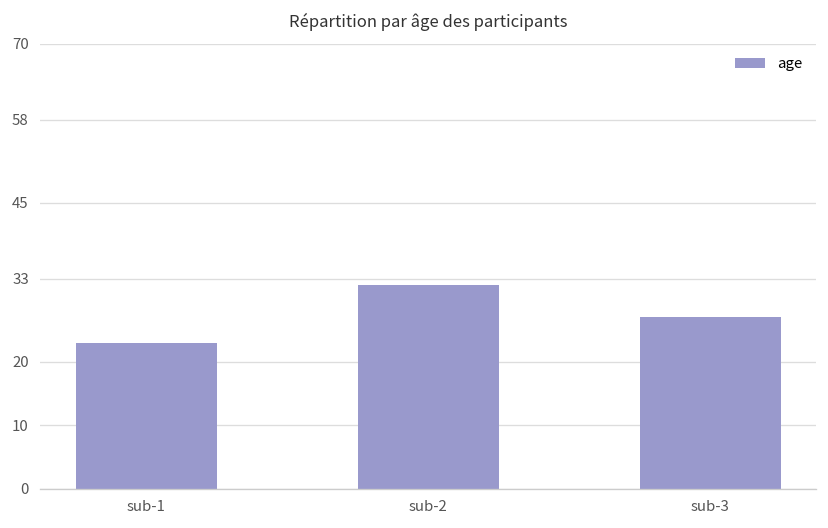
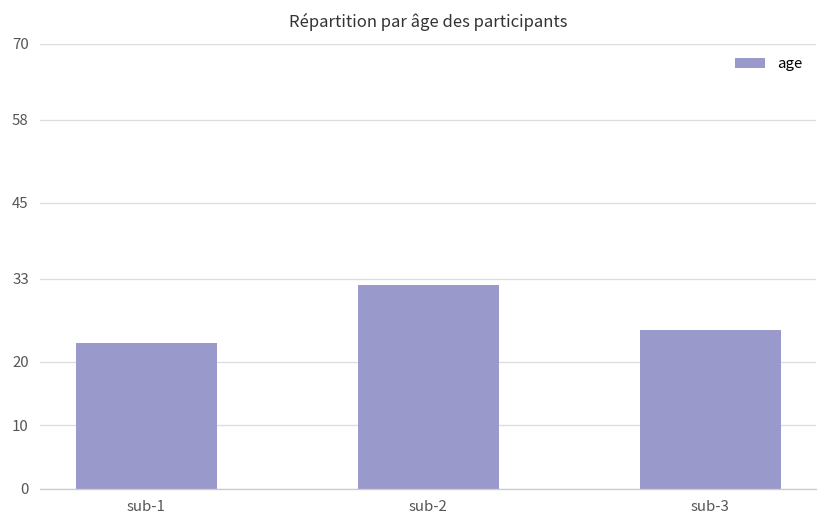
sub-3: 27 -> 25
